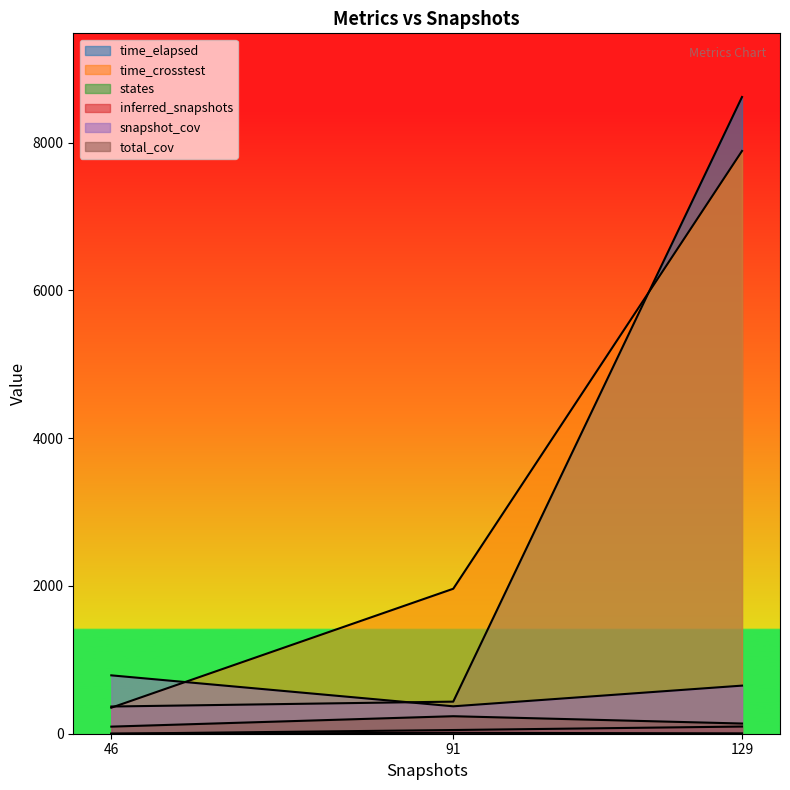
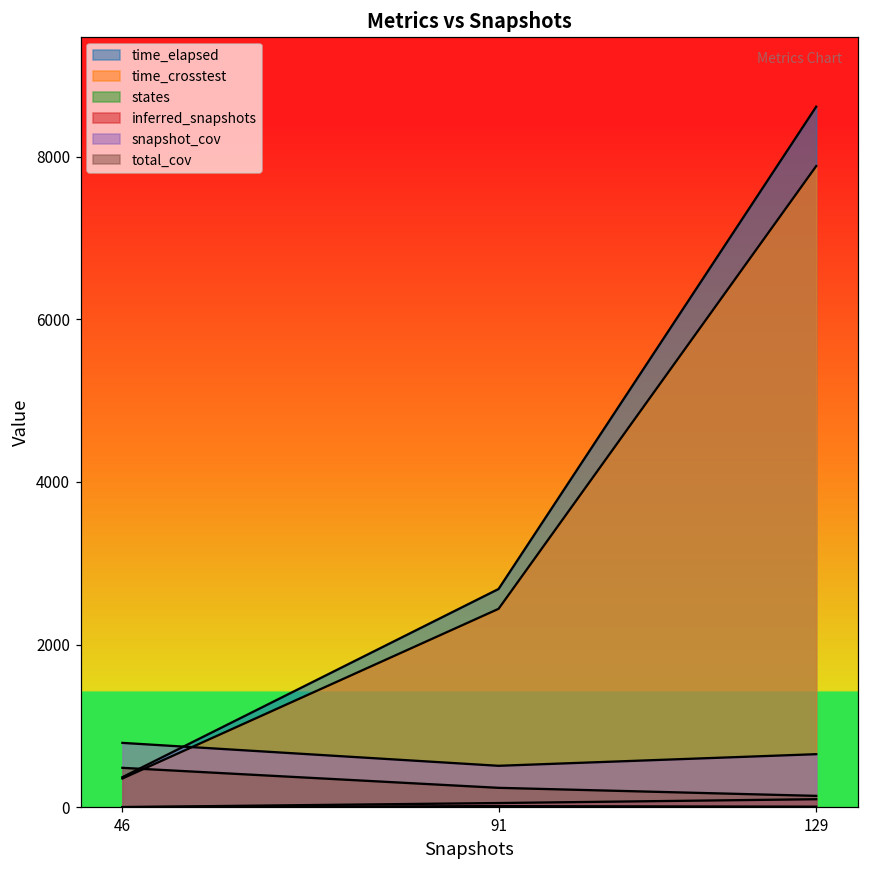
total_cov, 46: 100 -> 500
time_elapsed, 91: 400 -> 2700
time_crosstest, 91: 2000 -> 2400
snapshot_cov, 91: 400 -> 500
